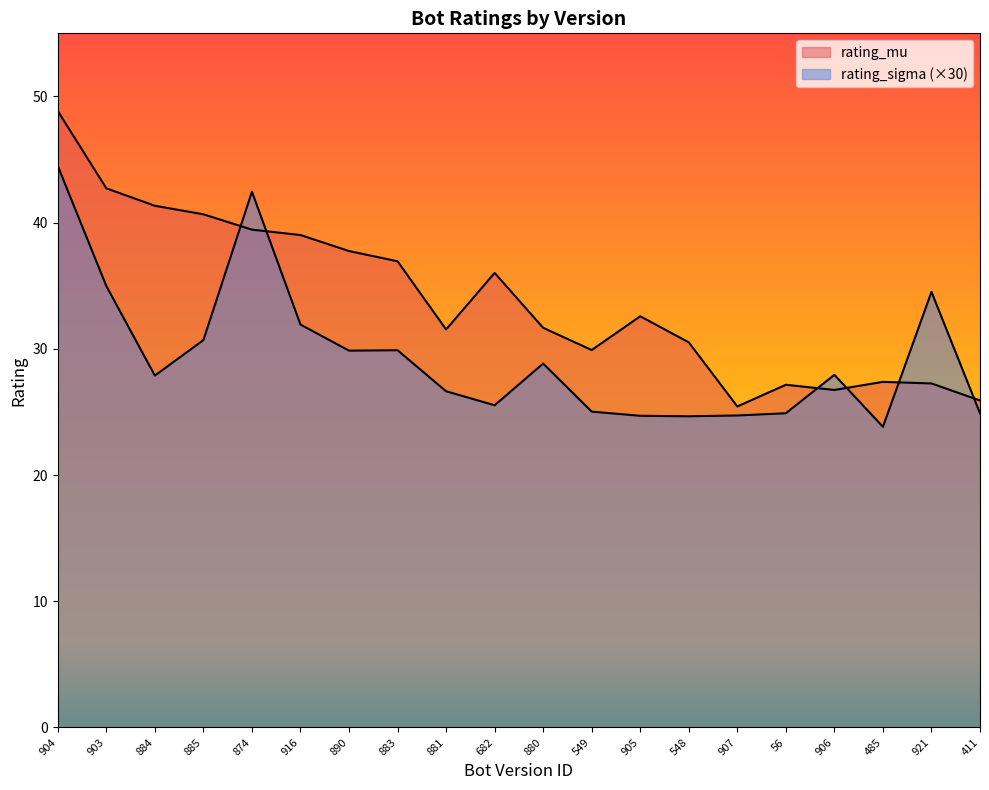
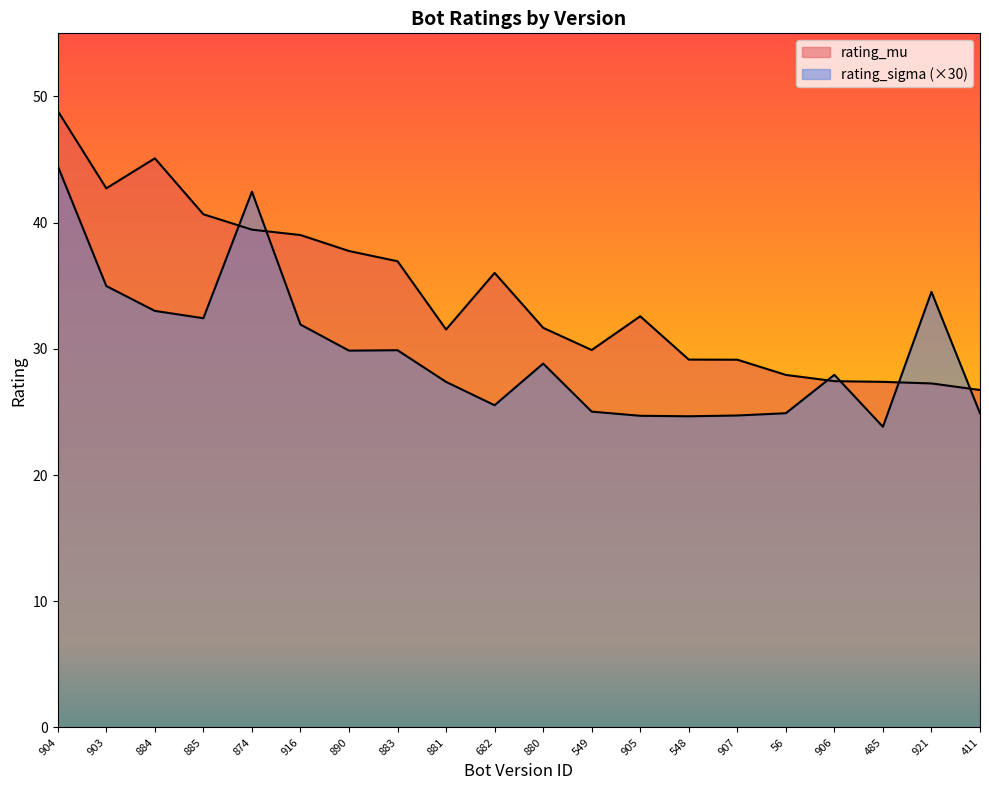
rating_mu, 884: 41.3 -> 45.1
rating_sigma (×30), 884: 27.9 -> 33.0
rating_sigma (×30), 885: 30.7 -> 32.4
rating_sigma (×30), 881: 26.6 -> 27.4
rating_mu, 548: 30.5 -> 29.1
rating_mu, 907: 25.4 -> 29.1
rating_mu, 56: 27.2 -> 27.9
rating_mu, 906: 26.7 -> 27.4
rating_mu, 411: 25.9 -> 26.7
